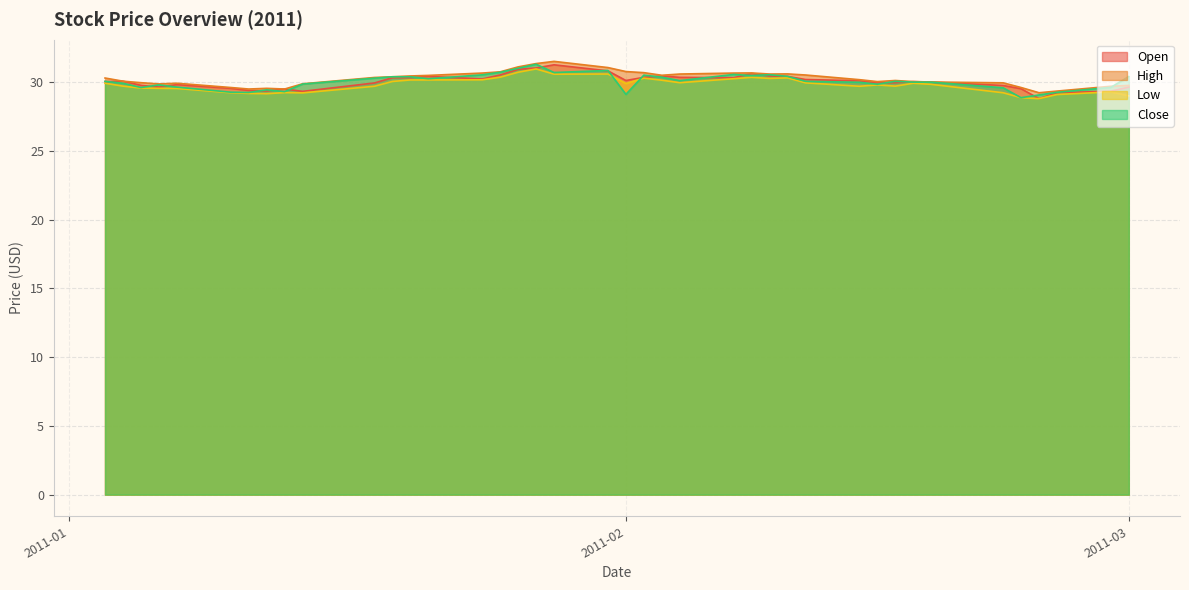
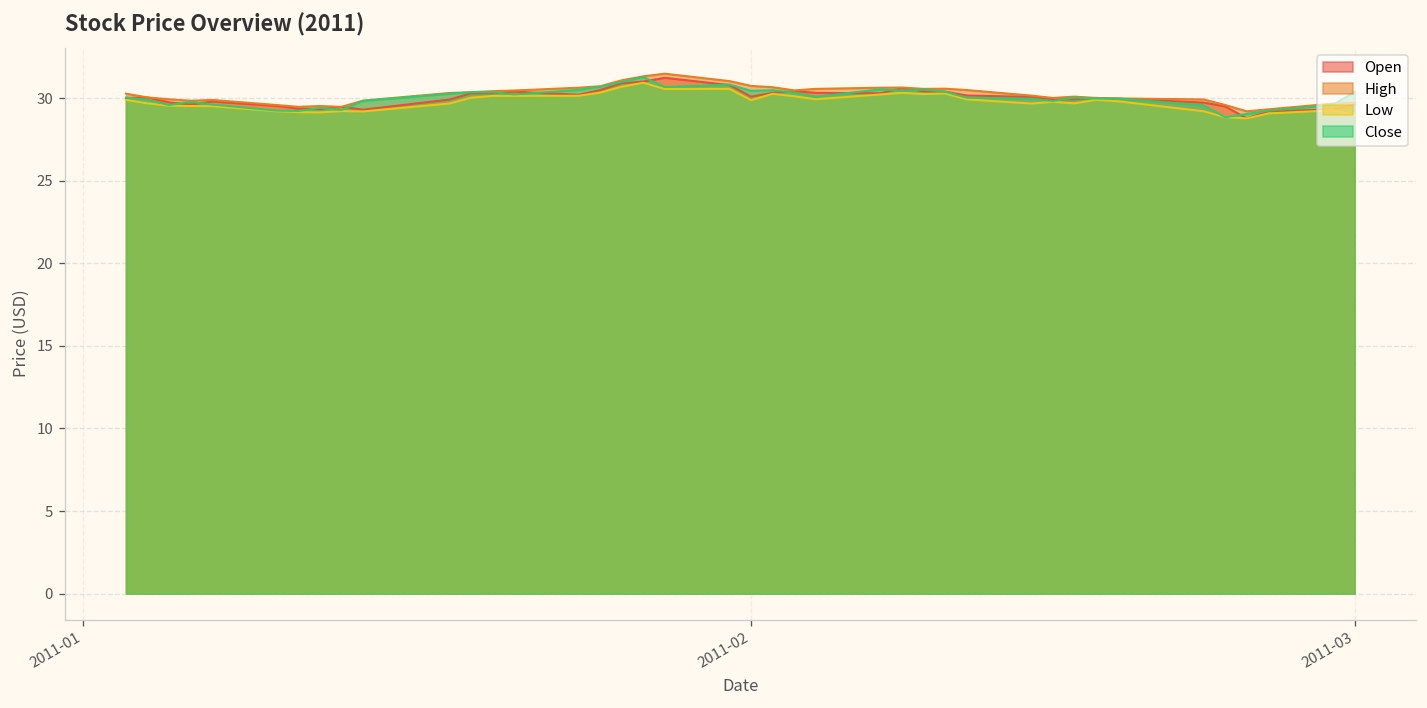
Close, 2011-02: 29.1 -> 30.5
